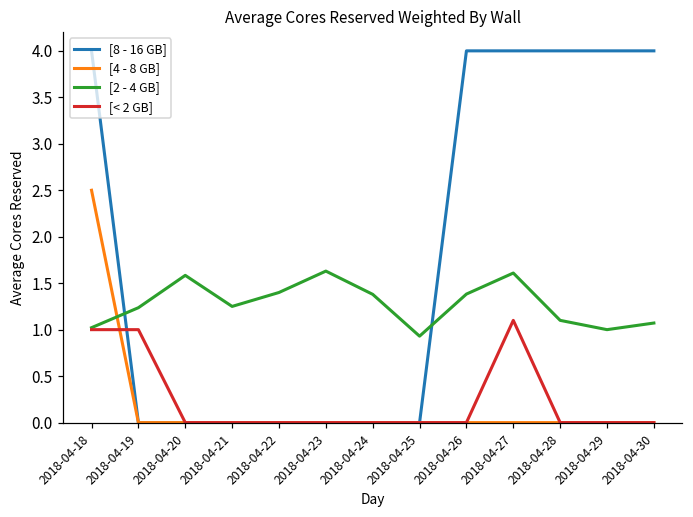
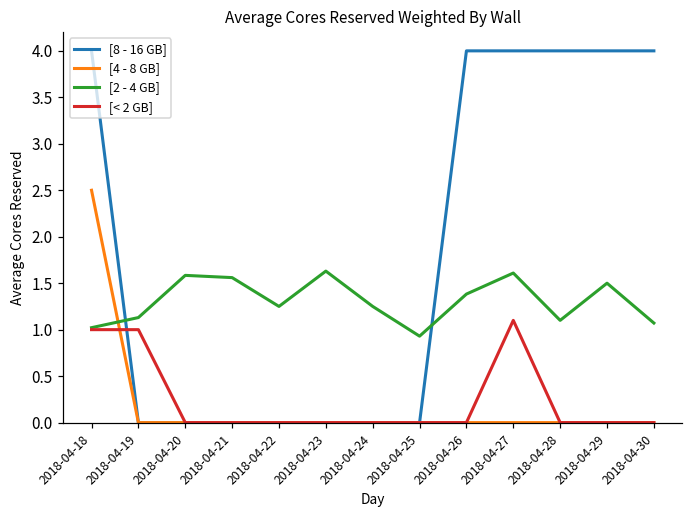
[2 - 4 GB], 2018-04-19: 1.2 -> 1.1
[2 - 4 GB], 2018-04-21: 1.3 -> 1.6
[2 - 4 GB], 2018-04-22: 1.4 -> 1.3
[2 - 4 GB], 2018-04-24: 1.4 -> 1.3
[2 - 4 GB], 2018-04-29: 1.0 -> 1.5
